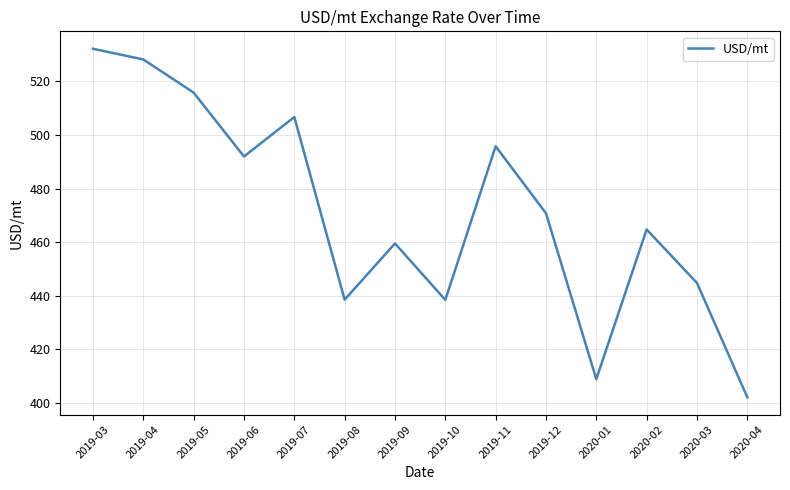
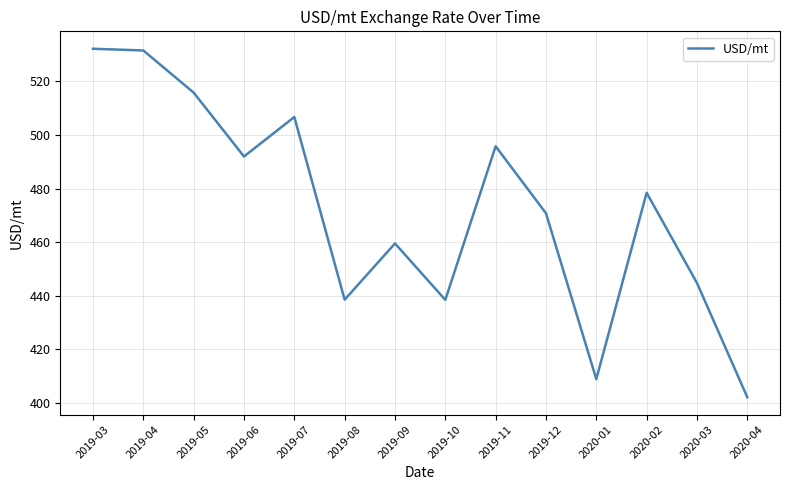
2019-04: 528 -> 532
2020-02: 465 -> 478
